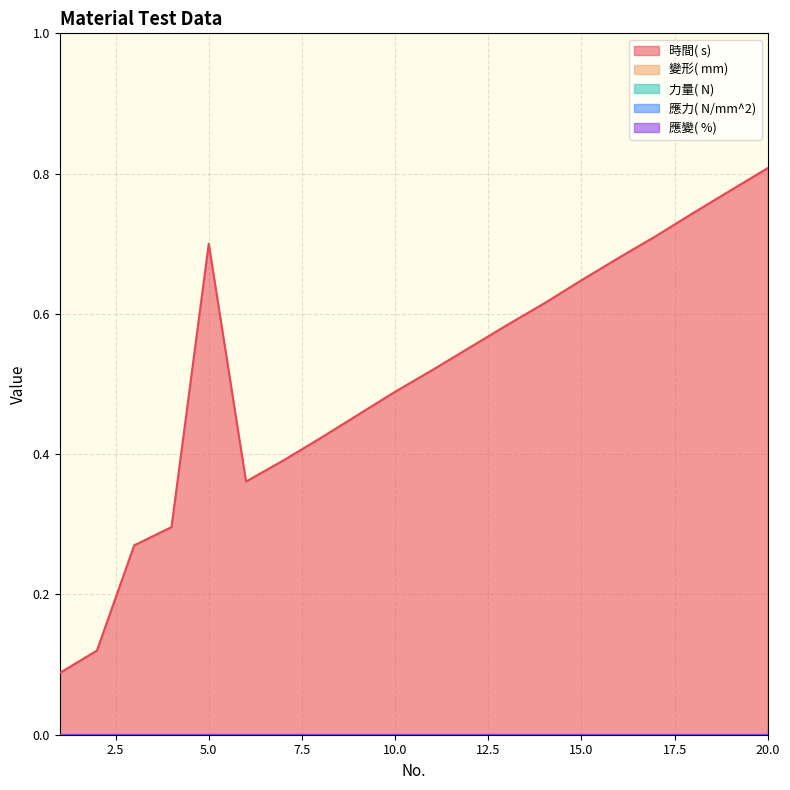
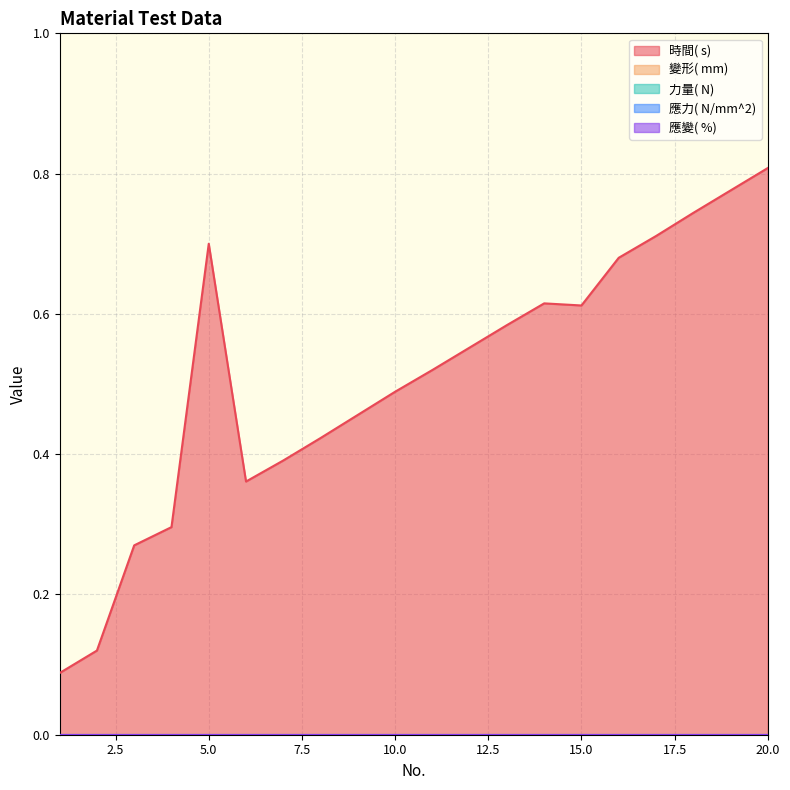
時間( s), 15.0: 0.65 -> 0.61
